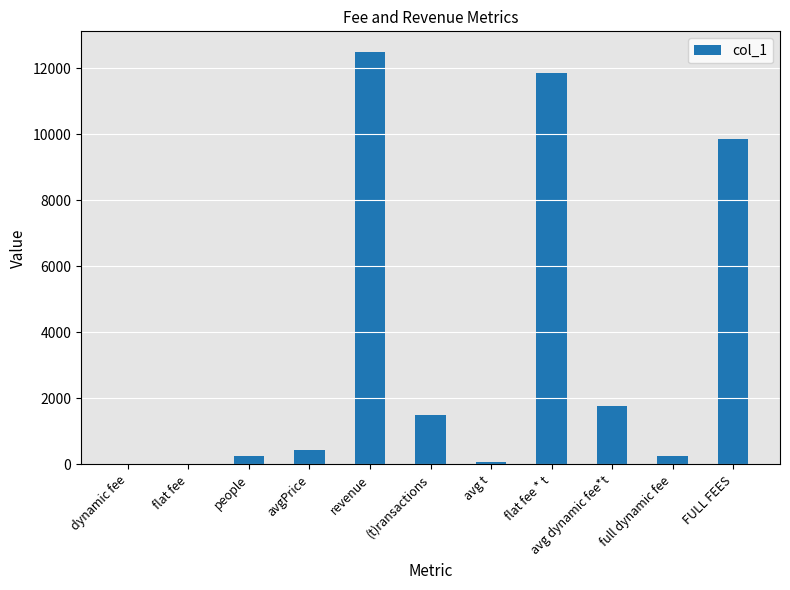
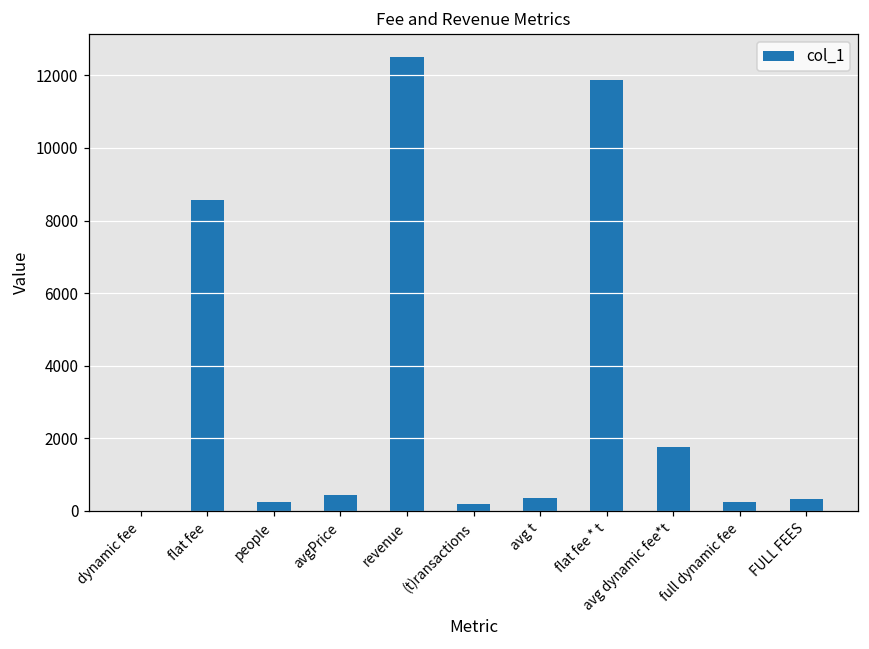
flat fee: 0 -> 8600
(t)ransactions: 1500 -> 200
avg t: 100 -> 400
FULL FEES: 9900 -> 300
